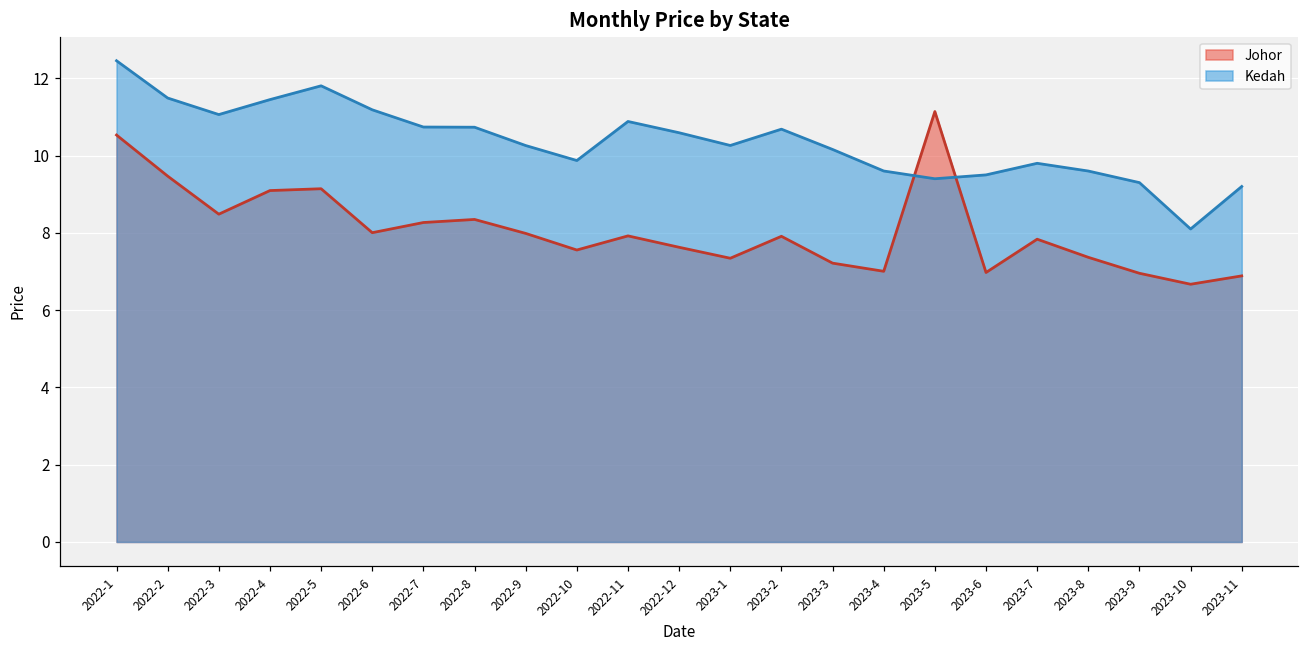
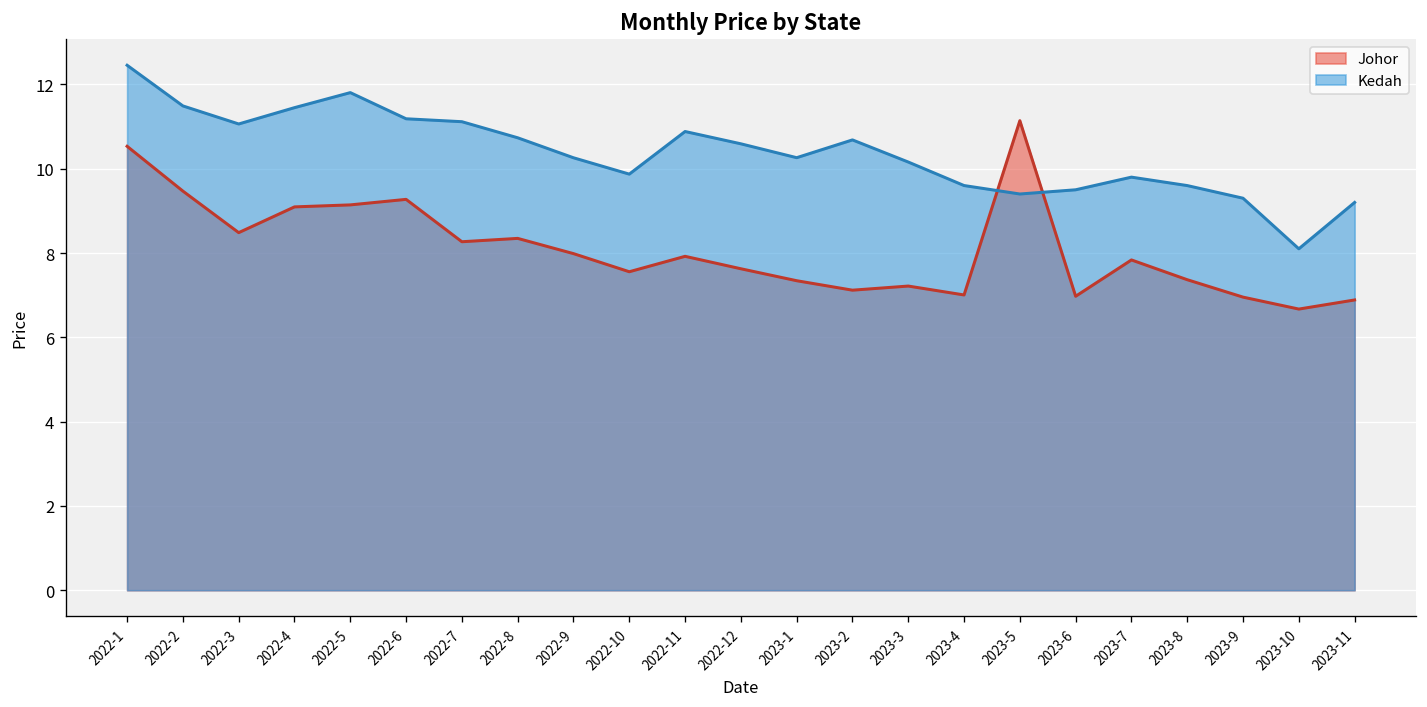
Johor, 2022-6: 8.0 -> 9.3
Kedah, 2022-7: 10.7 -> 11.1
Johor, 2023-2: 7.9 -> 7.1
